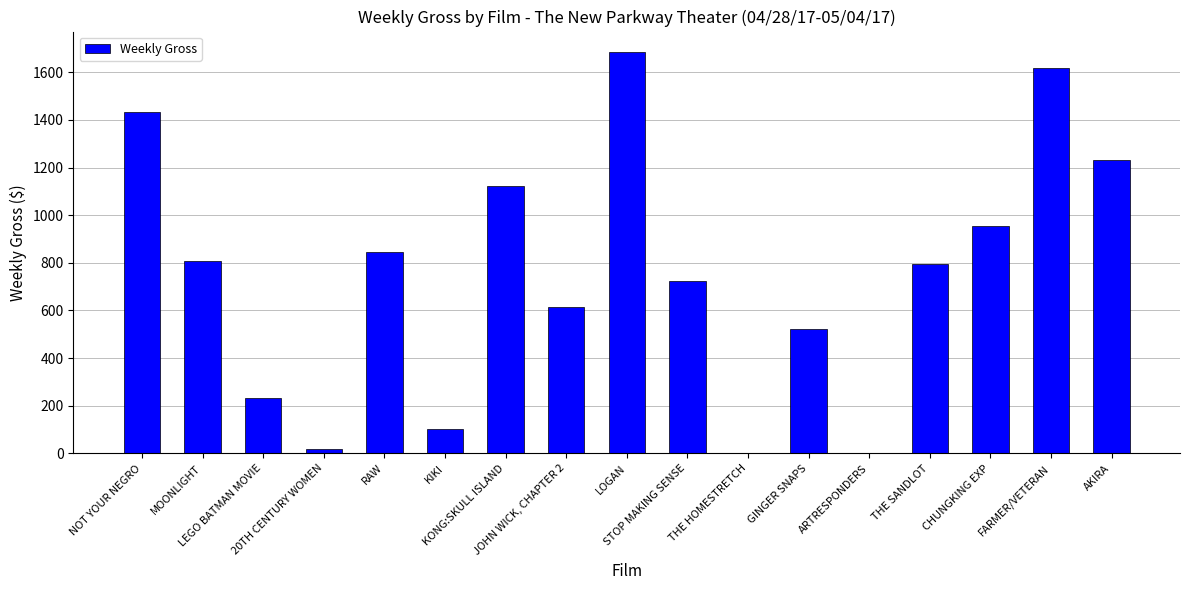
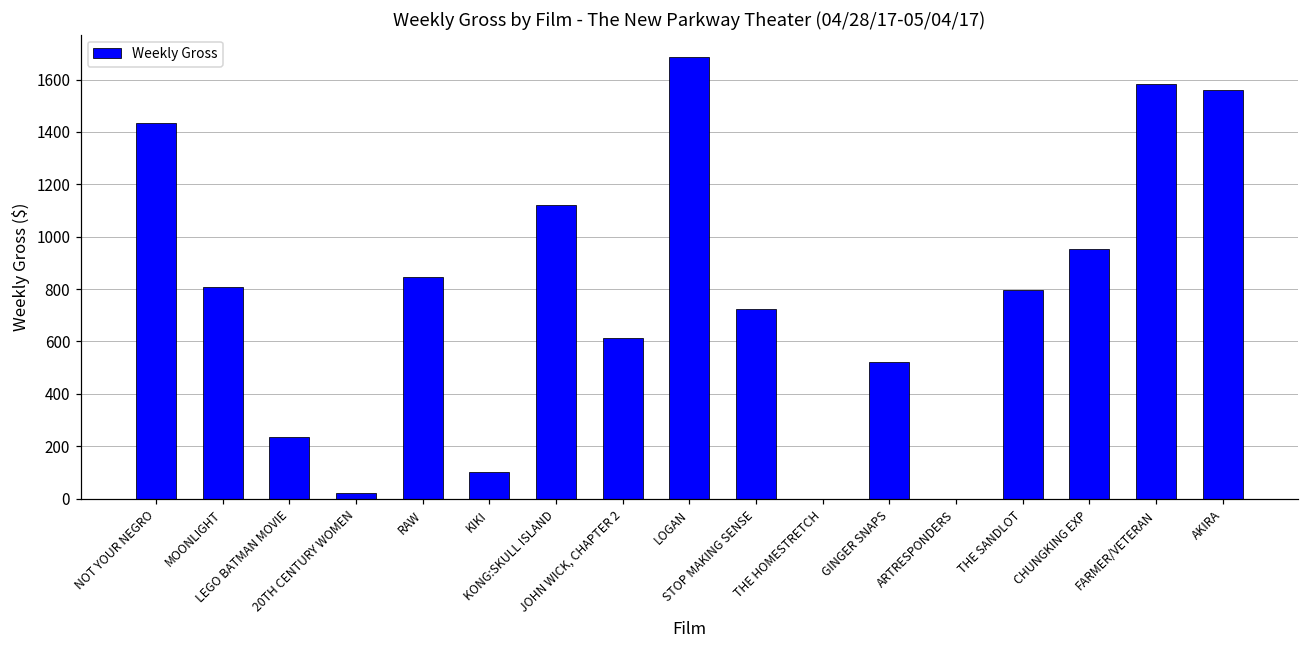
FARMER/VETERAN: 1620 -> 1590
AKIRA: 1230 -> 1560
